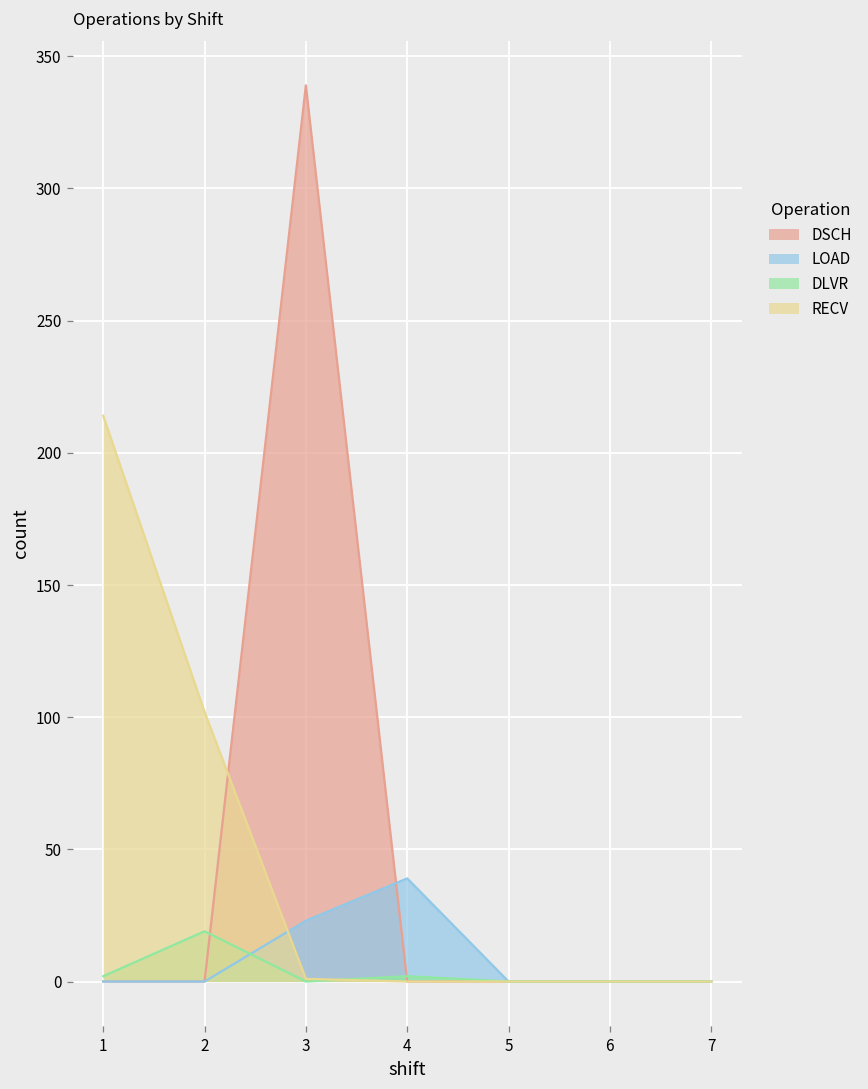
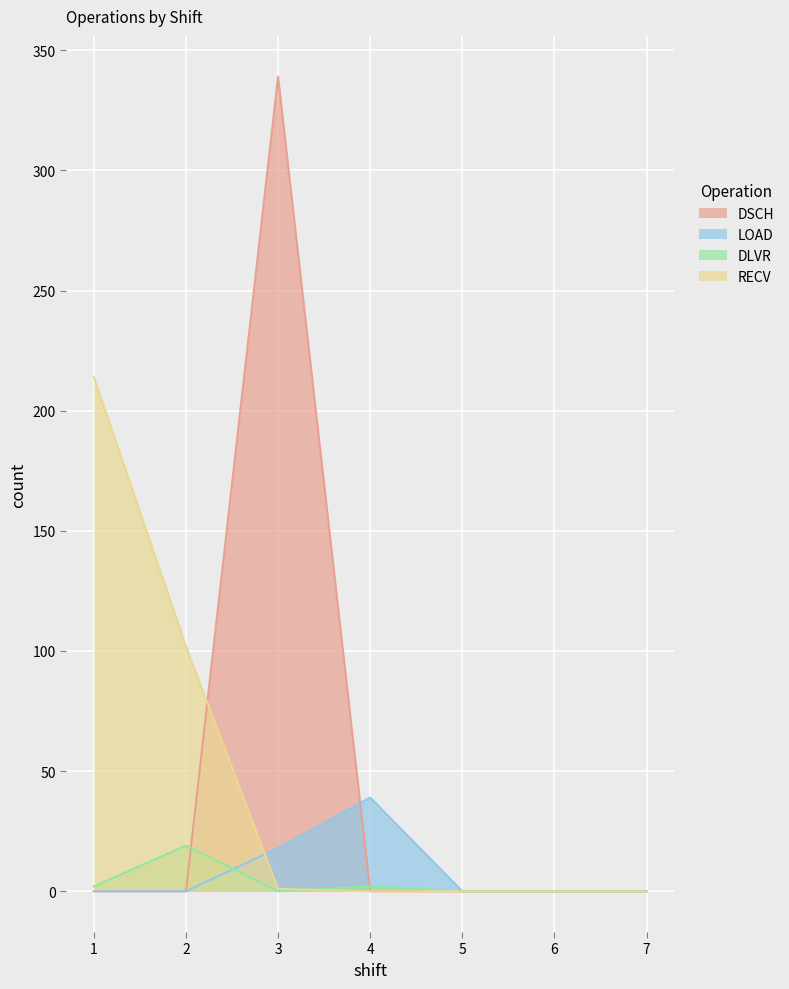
LOAD, 3: 23 -> 18
